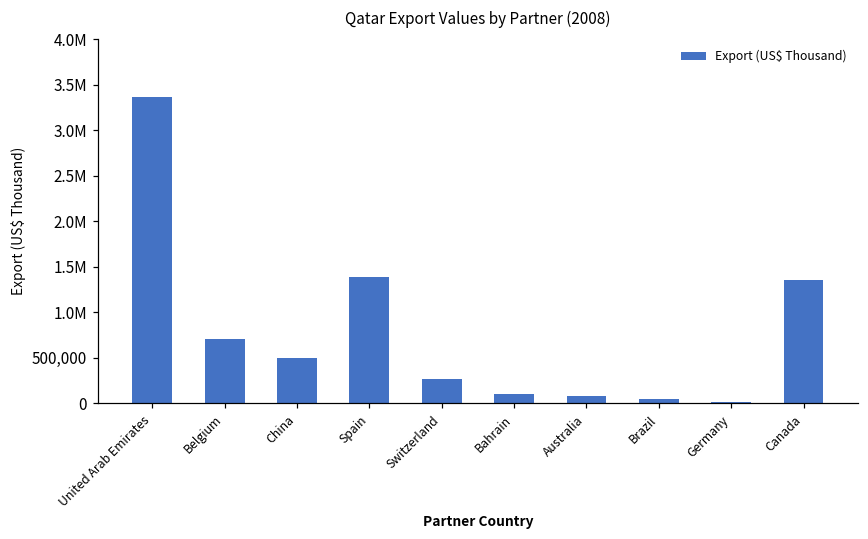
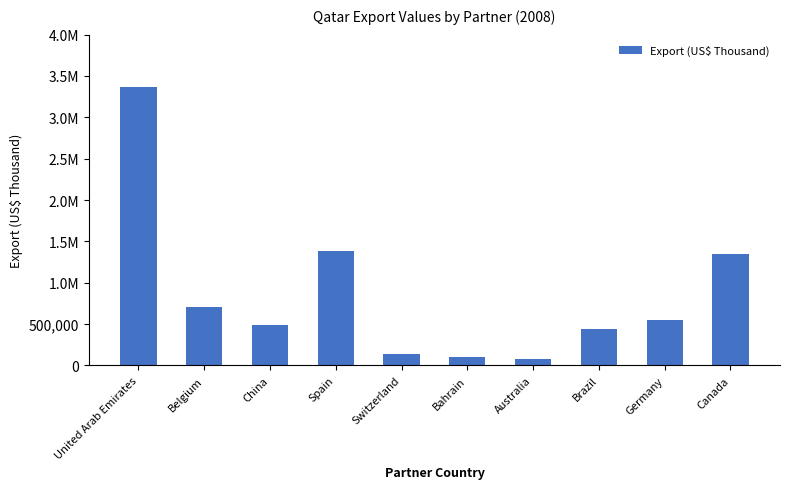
Switzerland: 300,000 -> 100,000
Brazil: 0 -> 400,000
Germany: 0 -> 500,000
